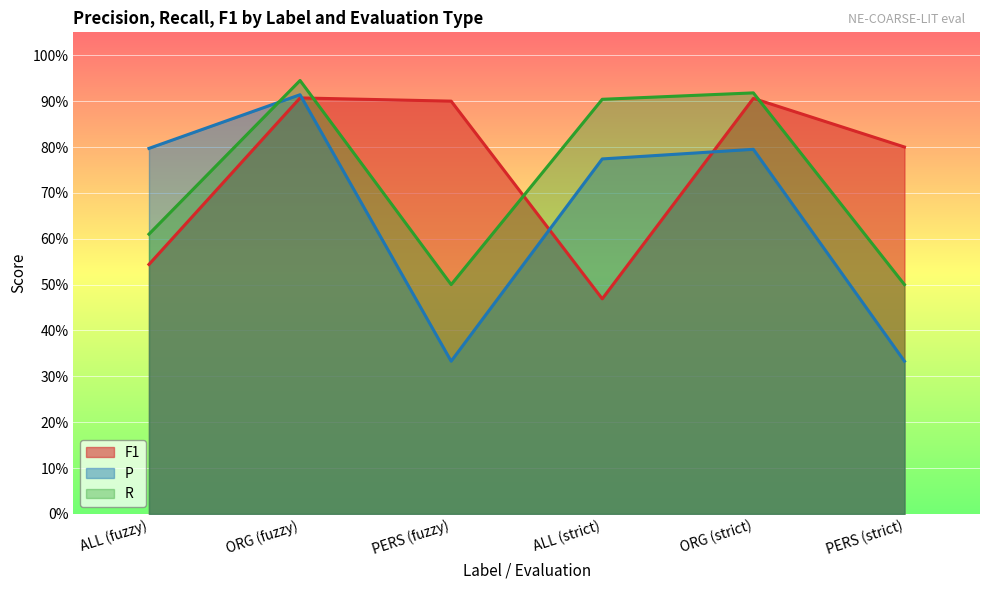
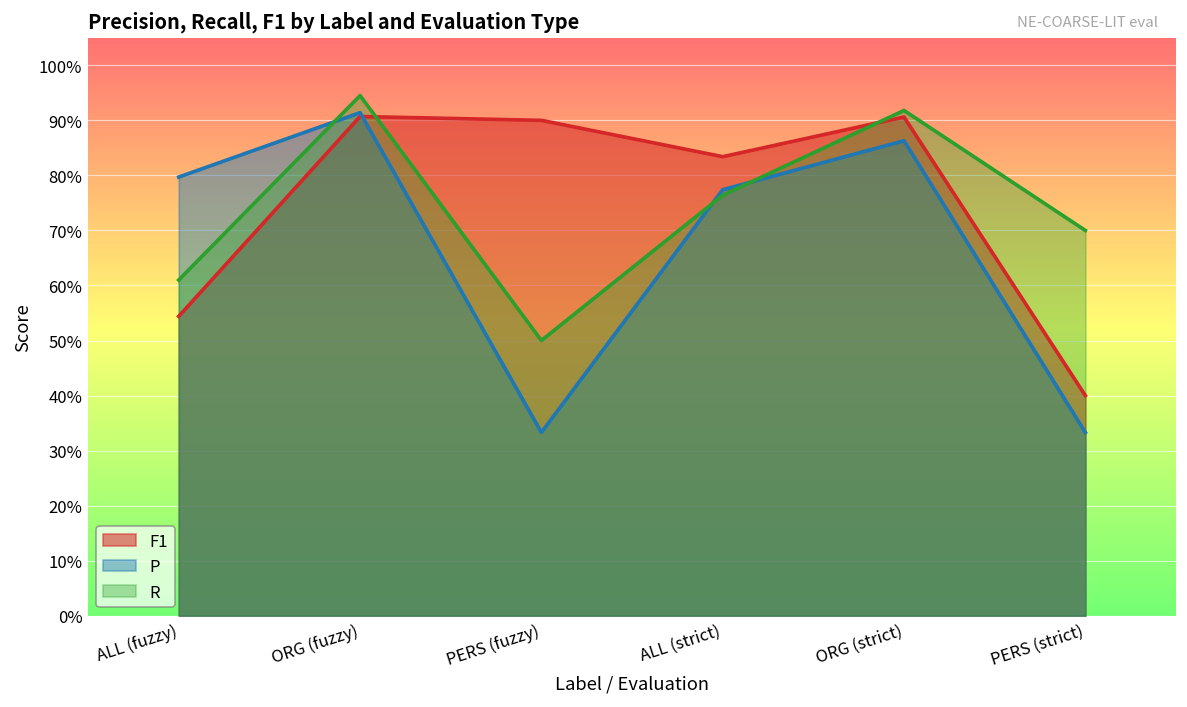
F1, ALL (strict): 47% -> 83%
R, ALL (strict): 90% -> 76%
P, ORG (strict): 80% -> 86%
F1, PERS (strict): 80% -> 40%
R, PERS (strict): 50% -> 70%
